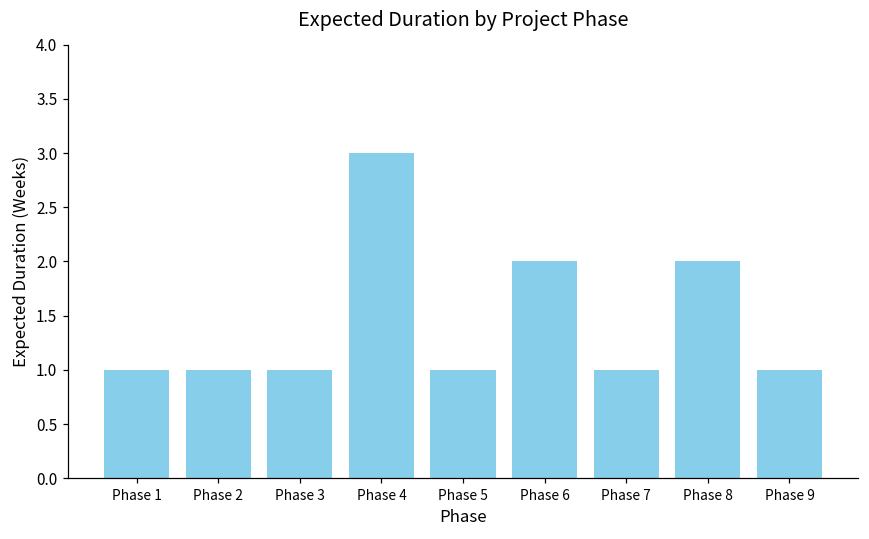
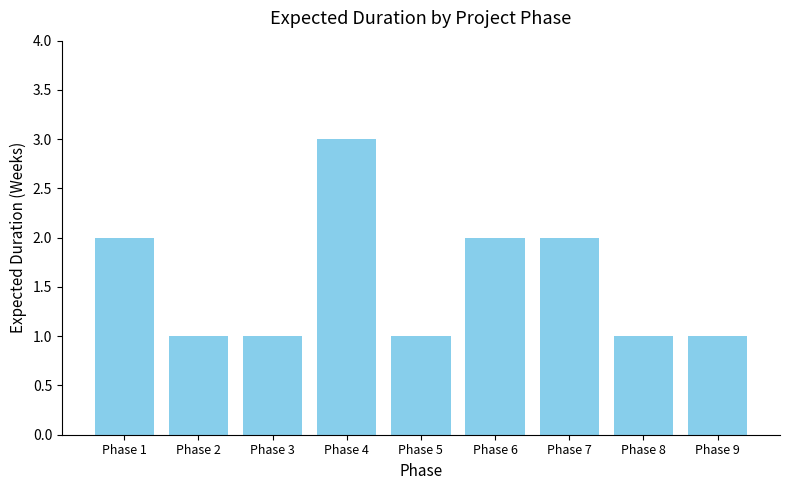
Phase 1: 1 -> 2
Phase 7: 1 -> 2
Phase 8: 2 -> 1
